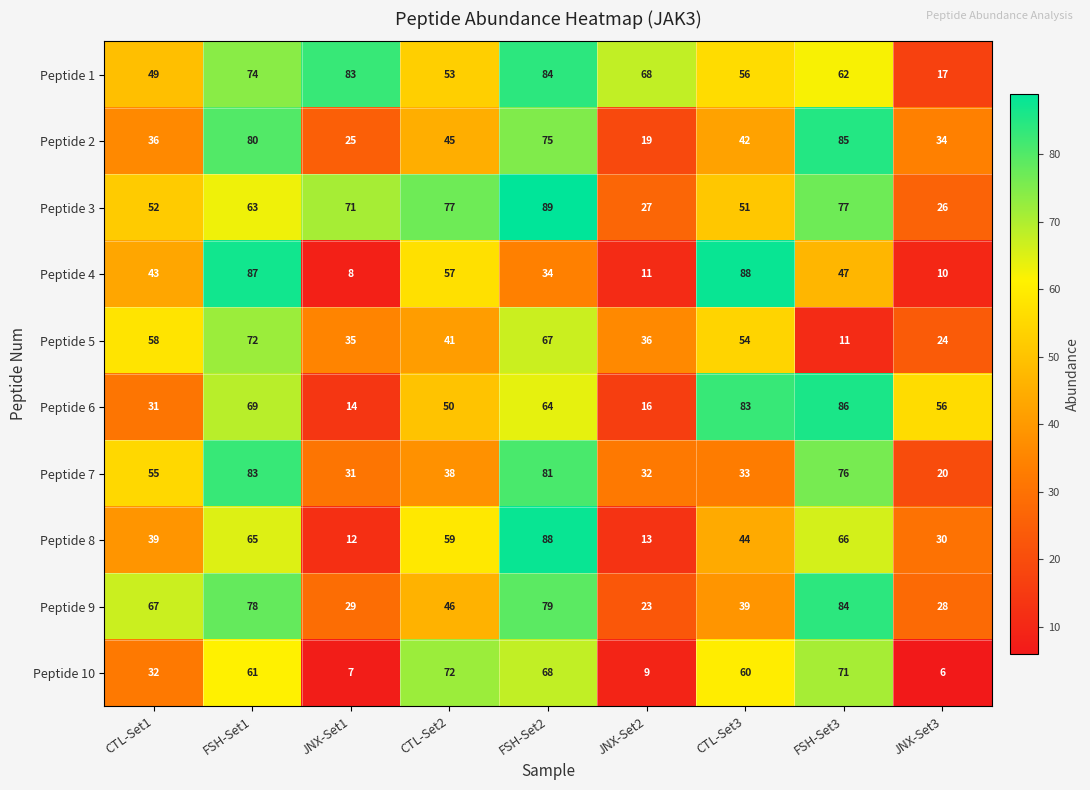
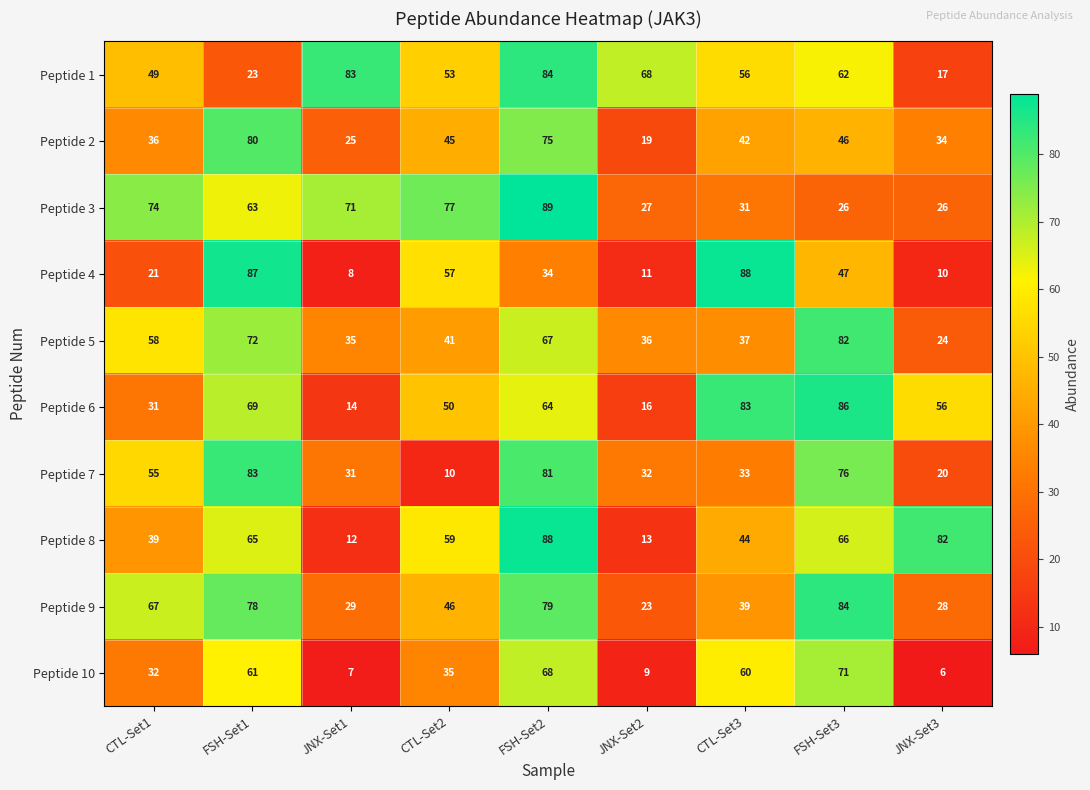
Peptide 1, FSH-Set1: 74 -> 23
Peptide 2, FSH-Set3: 85 -> 46
Peptide 3, CTL-Set1: 52 -> 74
Peptide 3, CTL-Set3: 51 -> 31
Peptide 3, FSH-Set3: 77 -> 26
Peptide 4, CTL-Set1: 43 -> 21
Peptide 5, CTL-Set3: 54 -> 37
Peptide 5, FSH-Set3: 11 -> 82
Peptide 7, CTL-Set2: 38 -> 10
Peptide 8, JNX-Set3: 30 -> 82
Peptide 10, CTL-Set2: 72 -> 35
